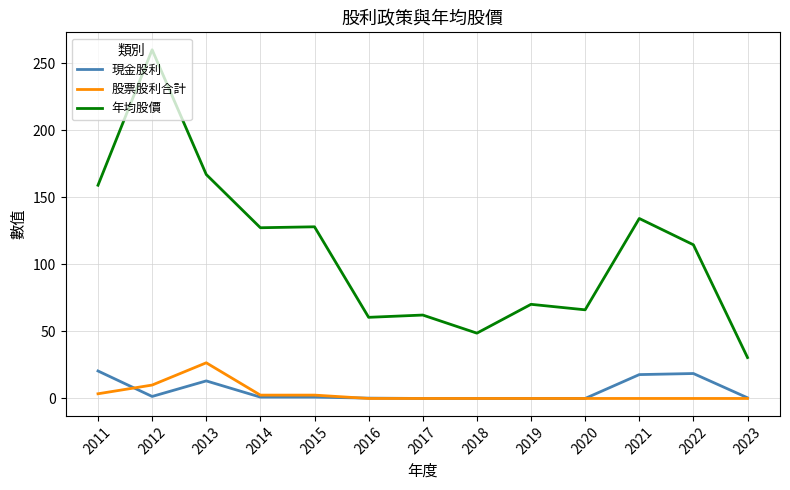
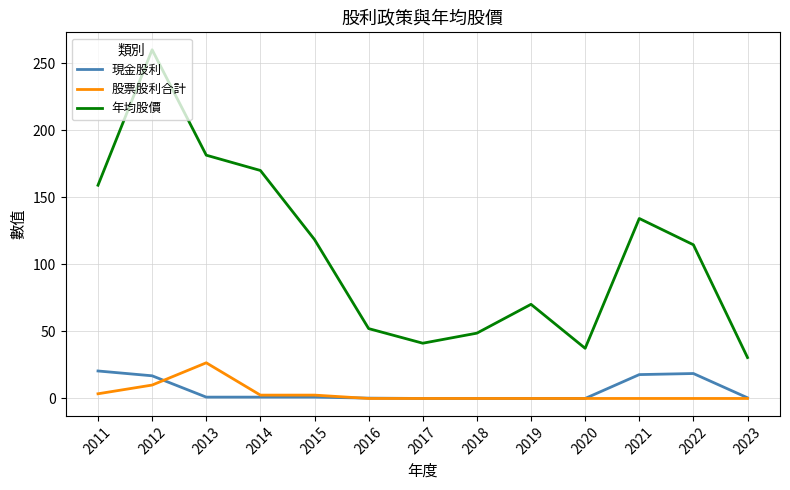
現金股利, 2012: 2 -> 17
現金股利, 2013: 13 -> 1
年均股價, 2013: 167 -> 181
年均股價, 2014: 127 -> 170
年均股價, 2015: 128 -> 119
年均股價, 2016: 61 -> 52
年均股價, 2017: 62 -> 41
年均股價, 2020: 66 -> 37
